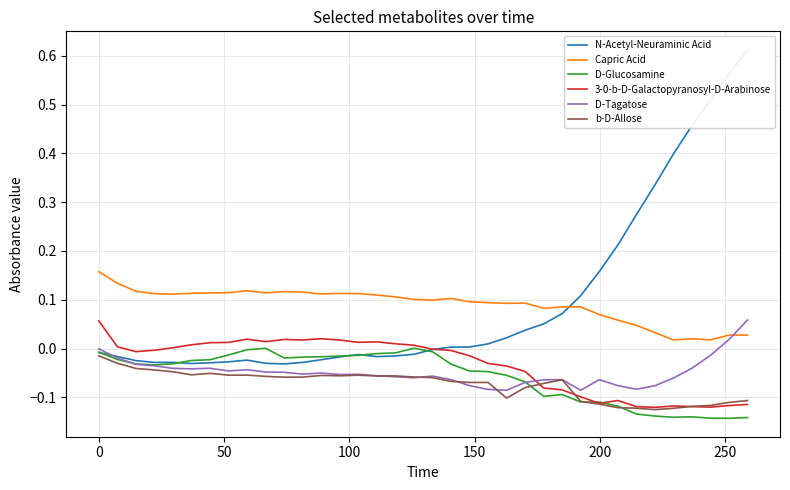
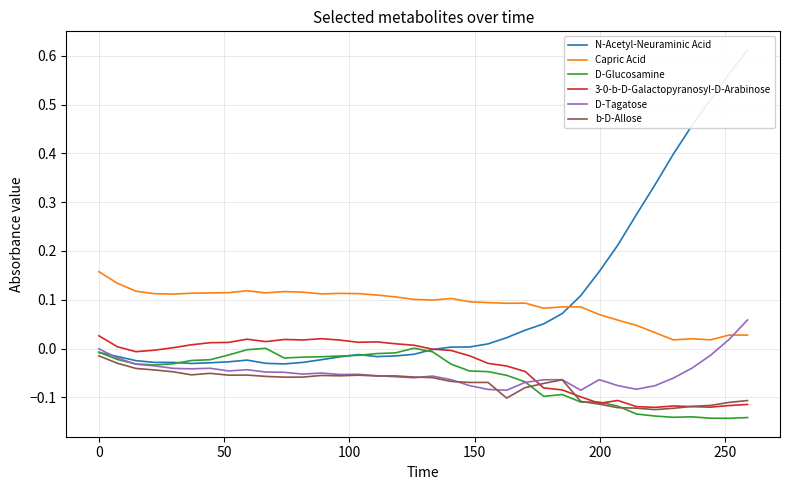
3-0-b-D-Galactopyranosyl-D-Arabinose, 0: 0.06 -> 0.03
